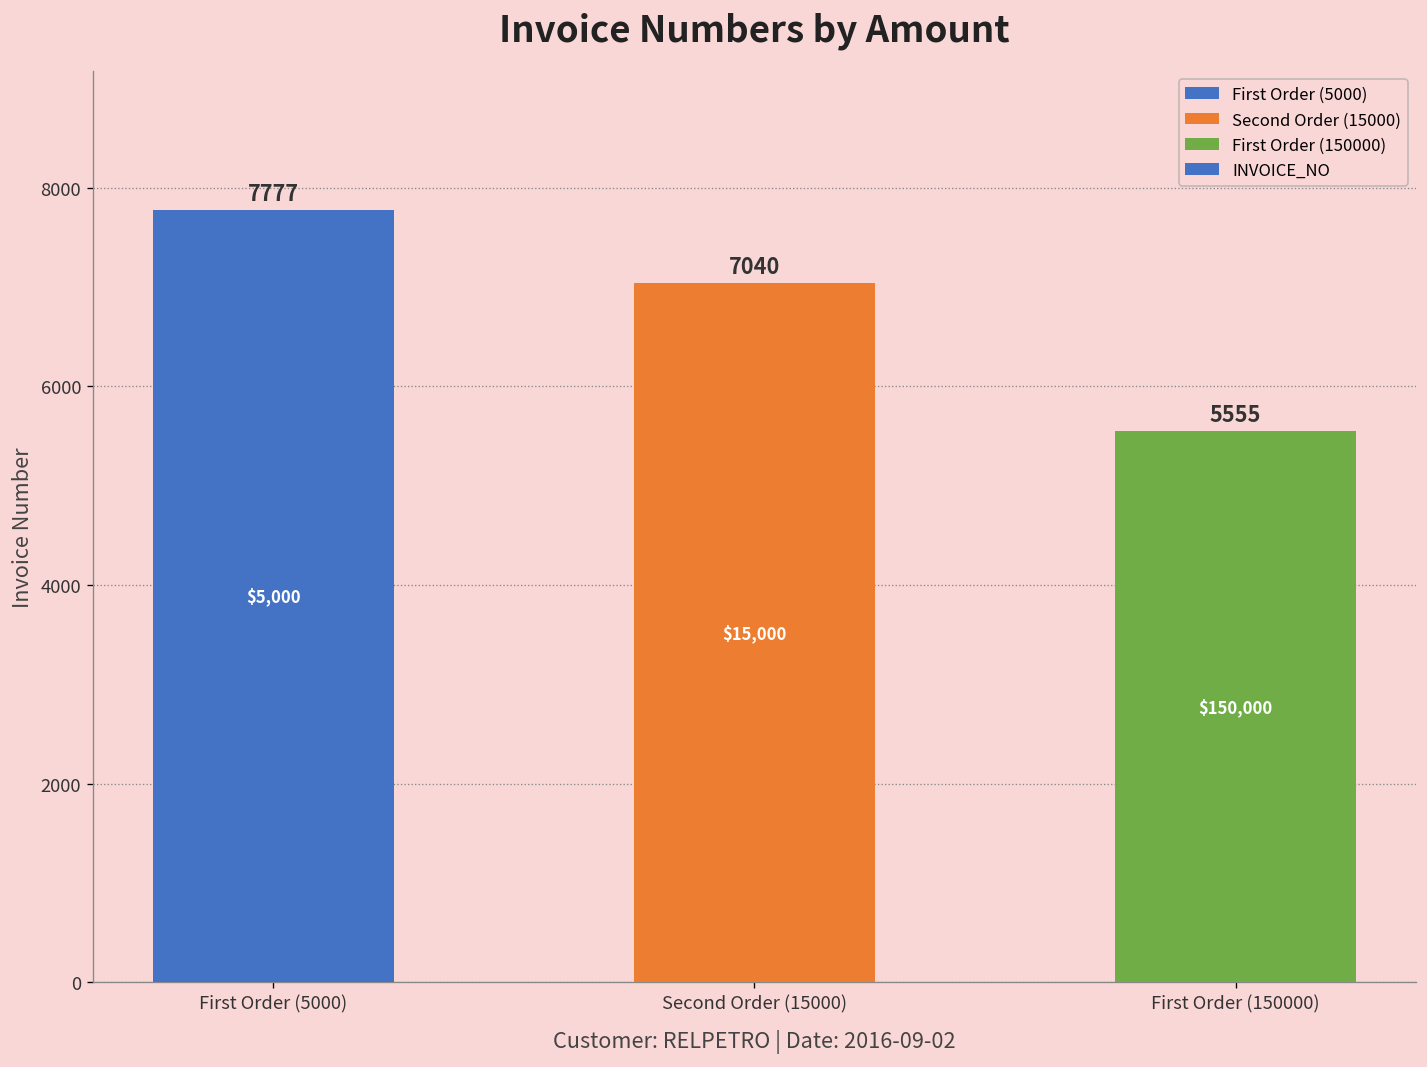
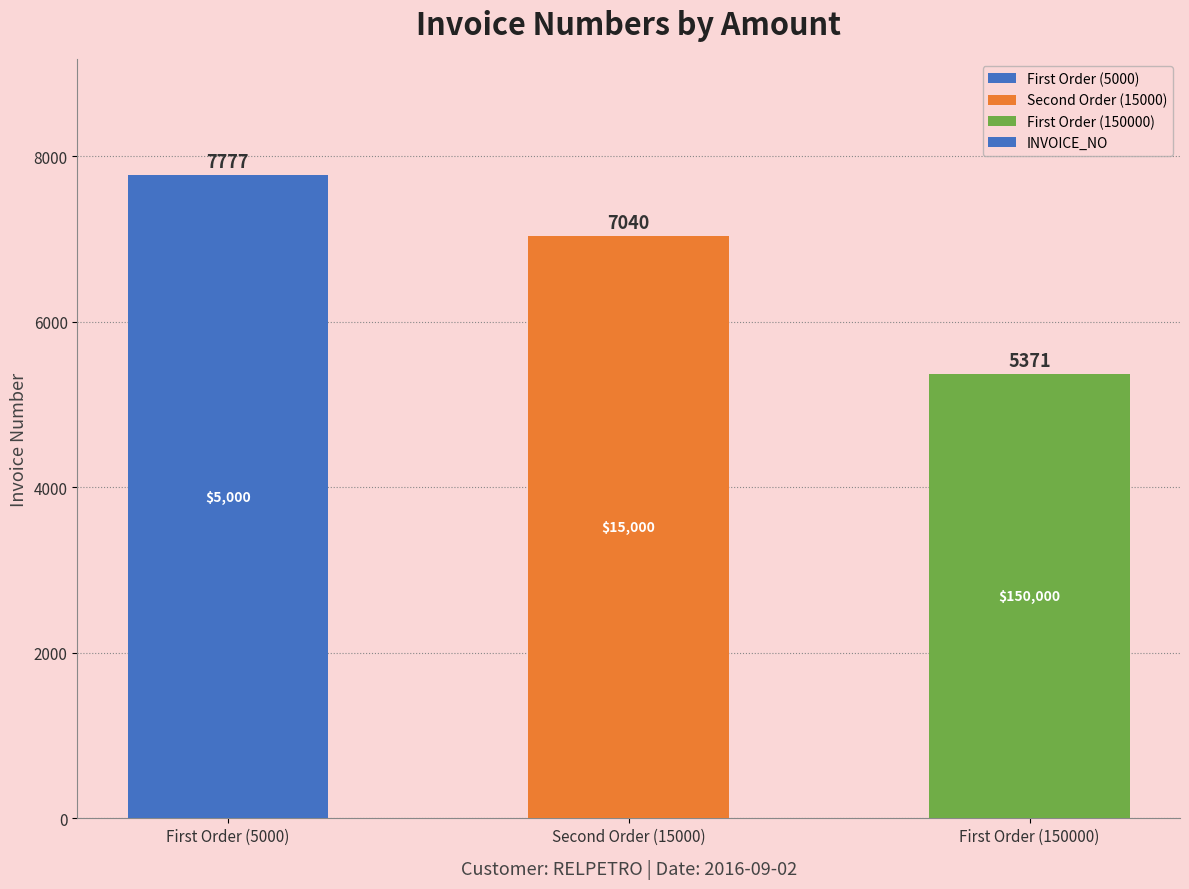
First Order (150000): 5555 -> 5371
